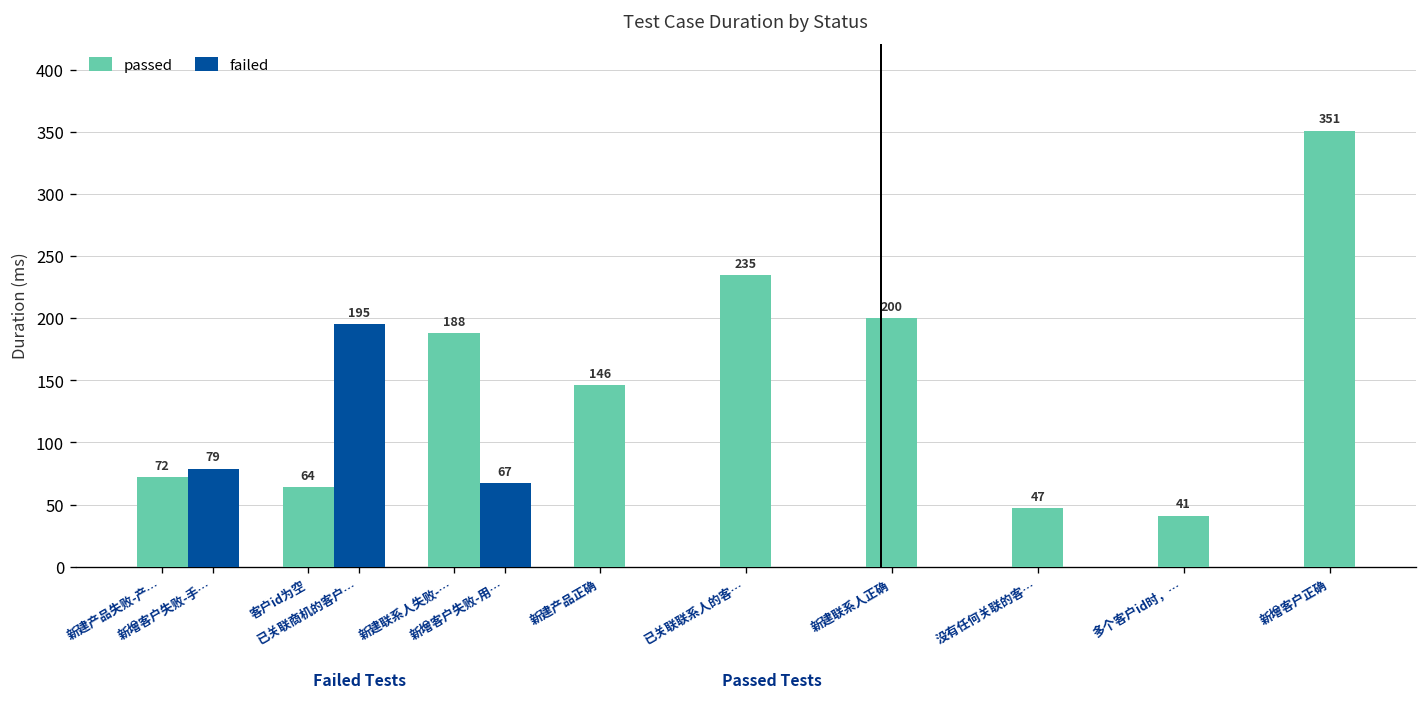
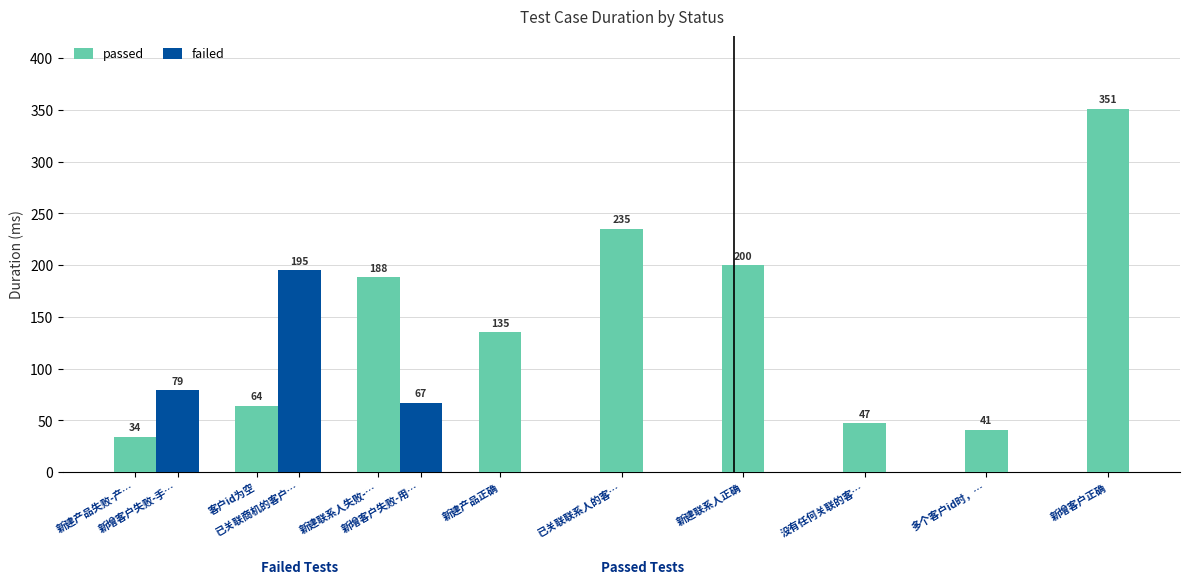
passed, 新建产品失败-产…: 72 -> 34
passed, 新建产品正确: 146 -> 135
